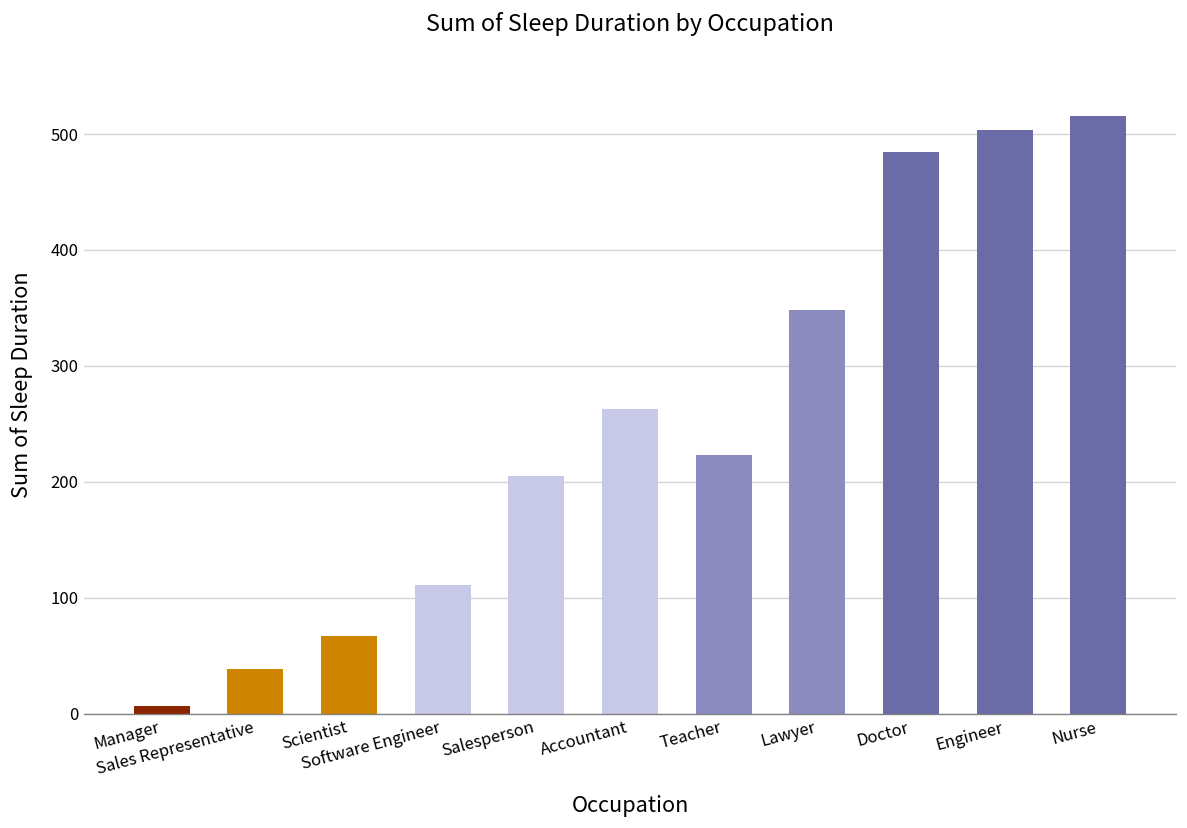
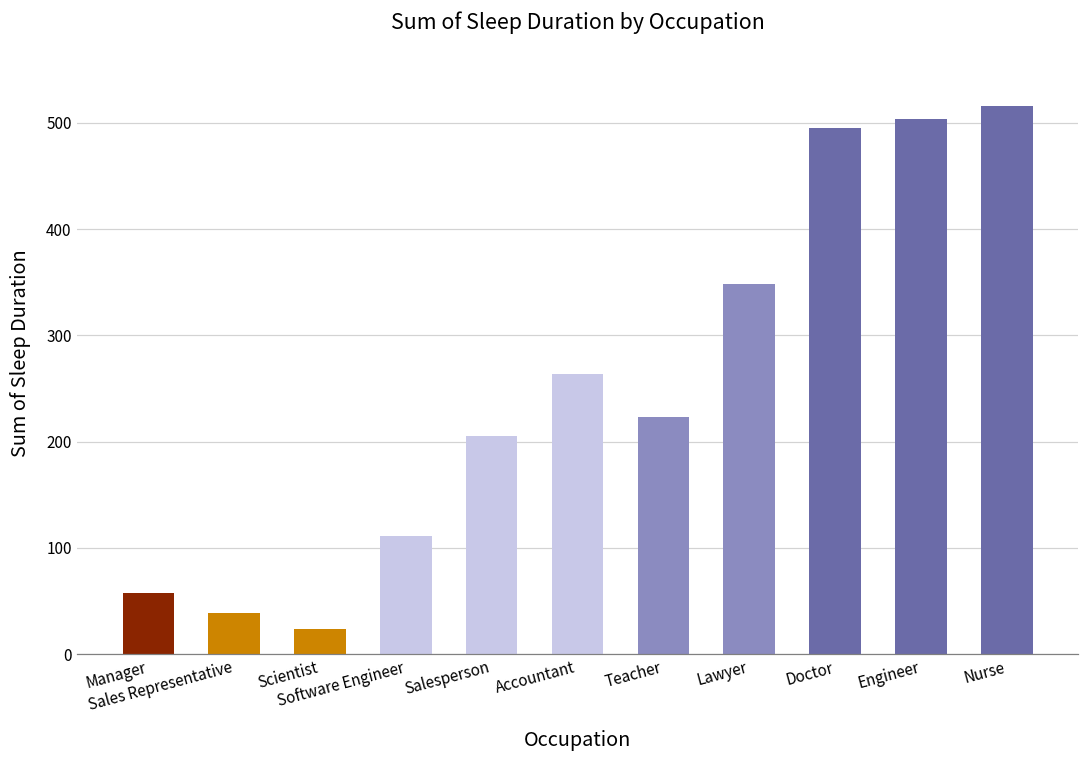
Manager: 10 -> 60
Scientist: 70 -> 20
Doctor: 480 -> 490
